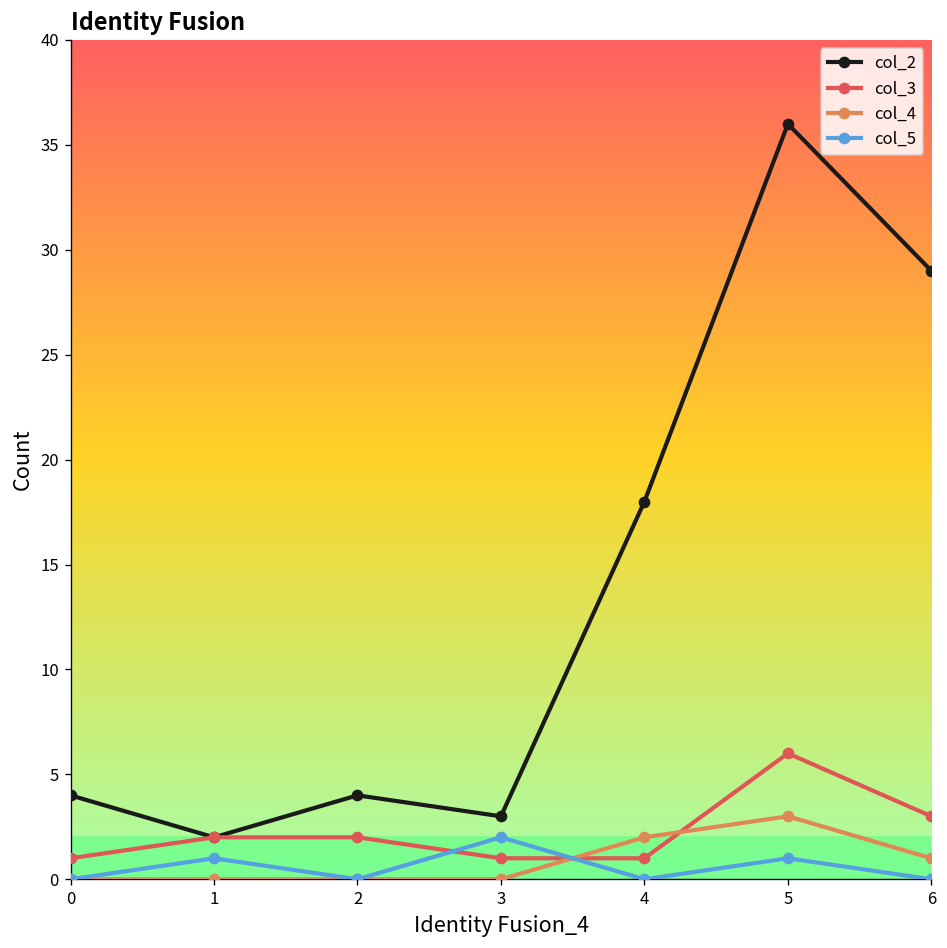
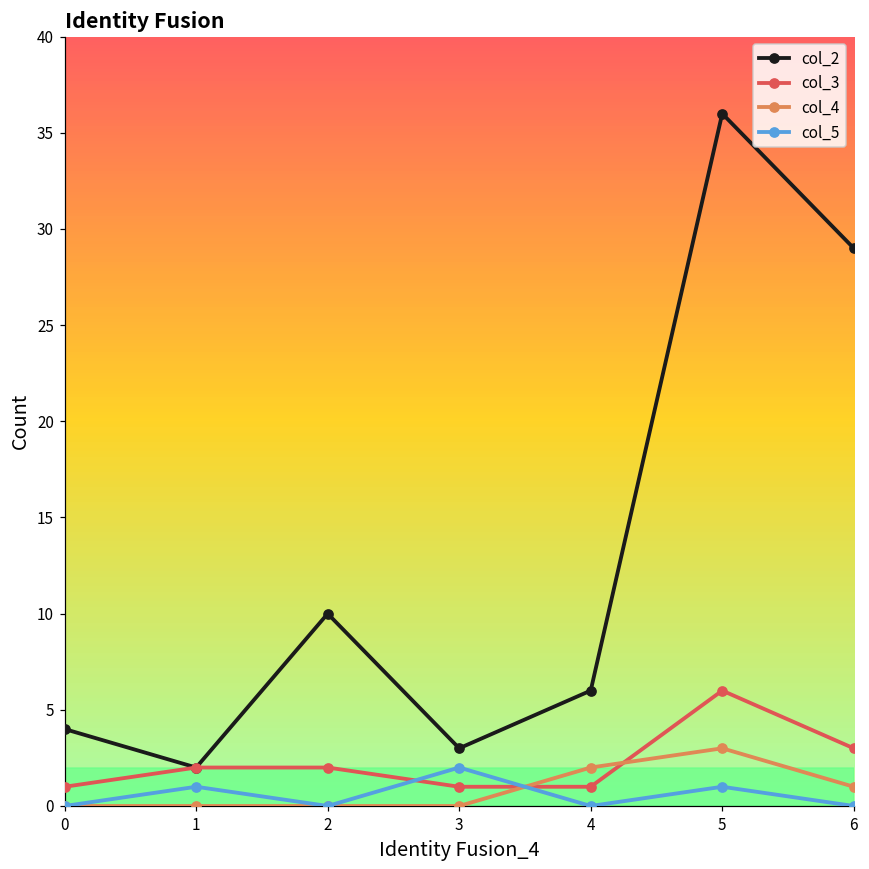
col_2, 2: 4 -> 10
col_2, 4: 18 -> 6
